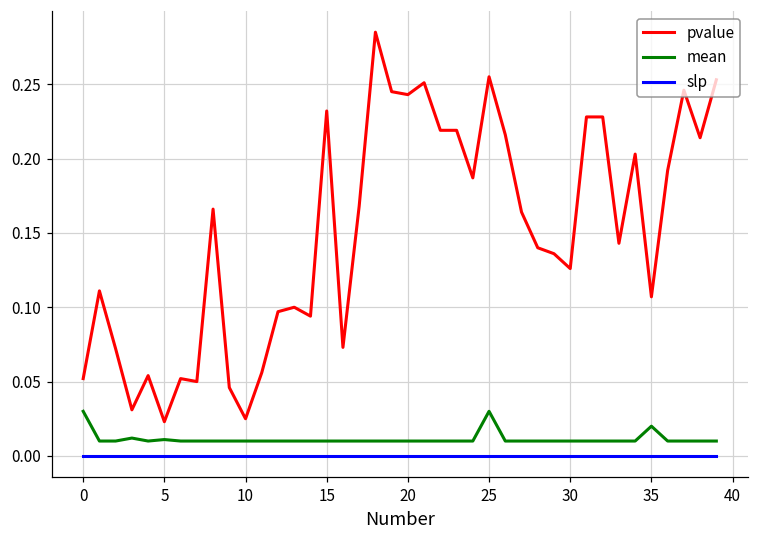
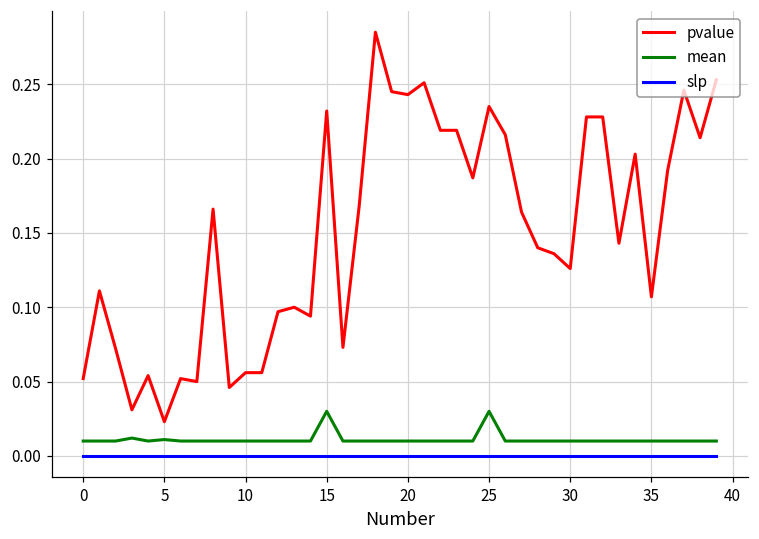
mean, 0: 0.03 -> 0.01
pvalue, 10: 0.025 -> 0.056
mean, 15: 0.01 -> 0.03
pvalue, 25: 0.255 -> 0.235
mean, 35: 0.02 -> 0.01
